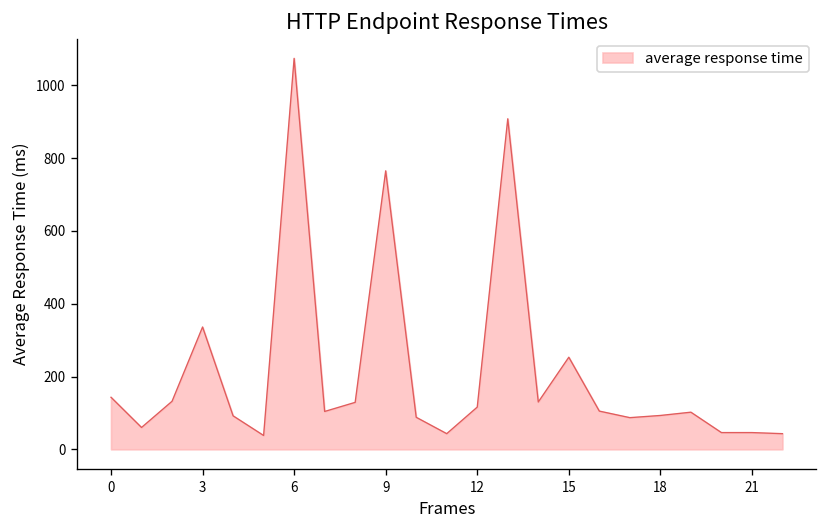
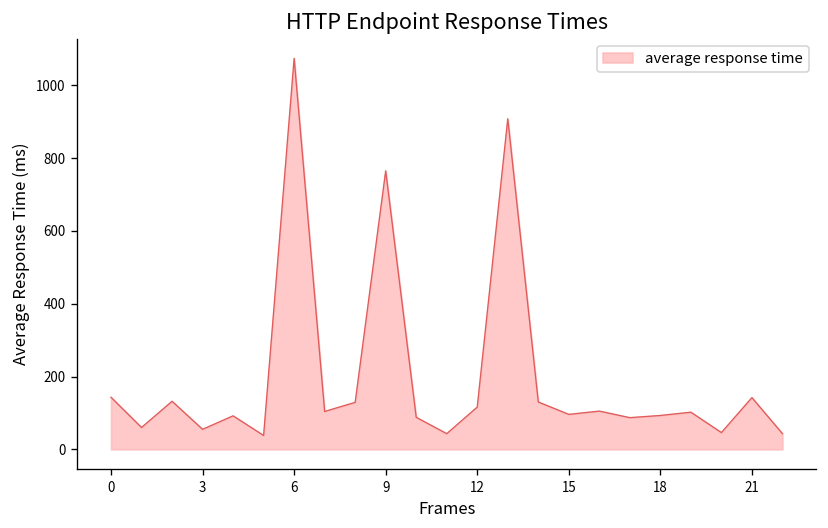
3: 340 -> 60
15: 250 -> 100
21: 50 -> 140
